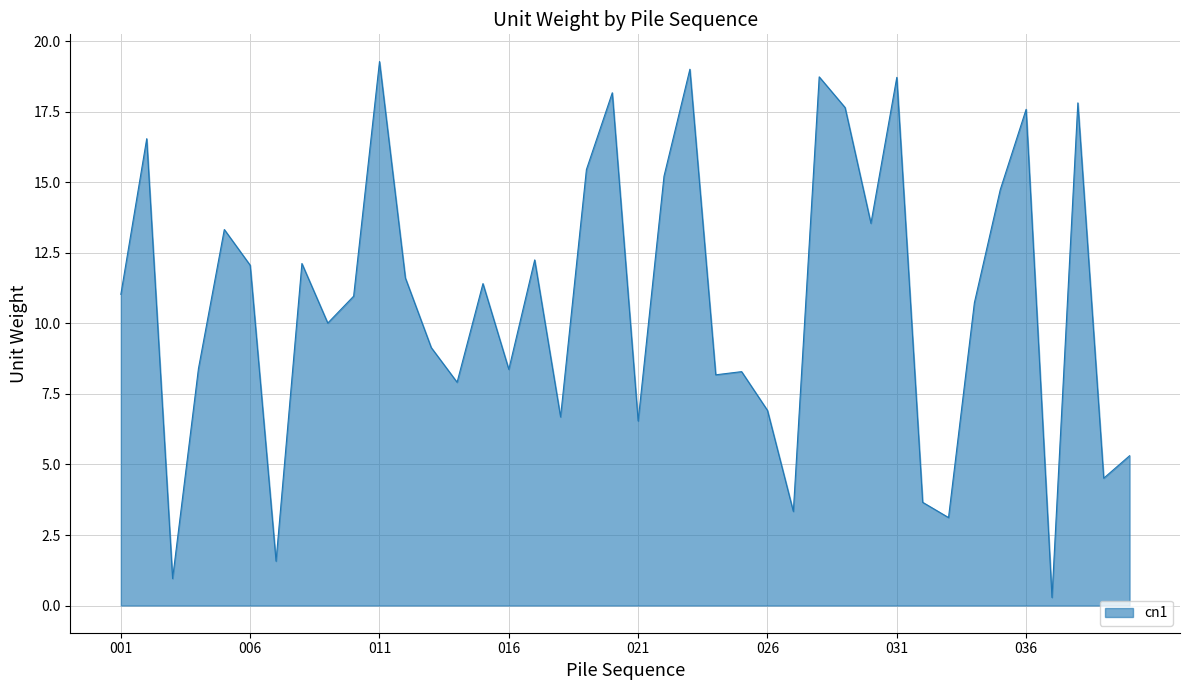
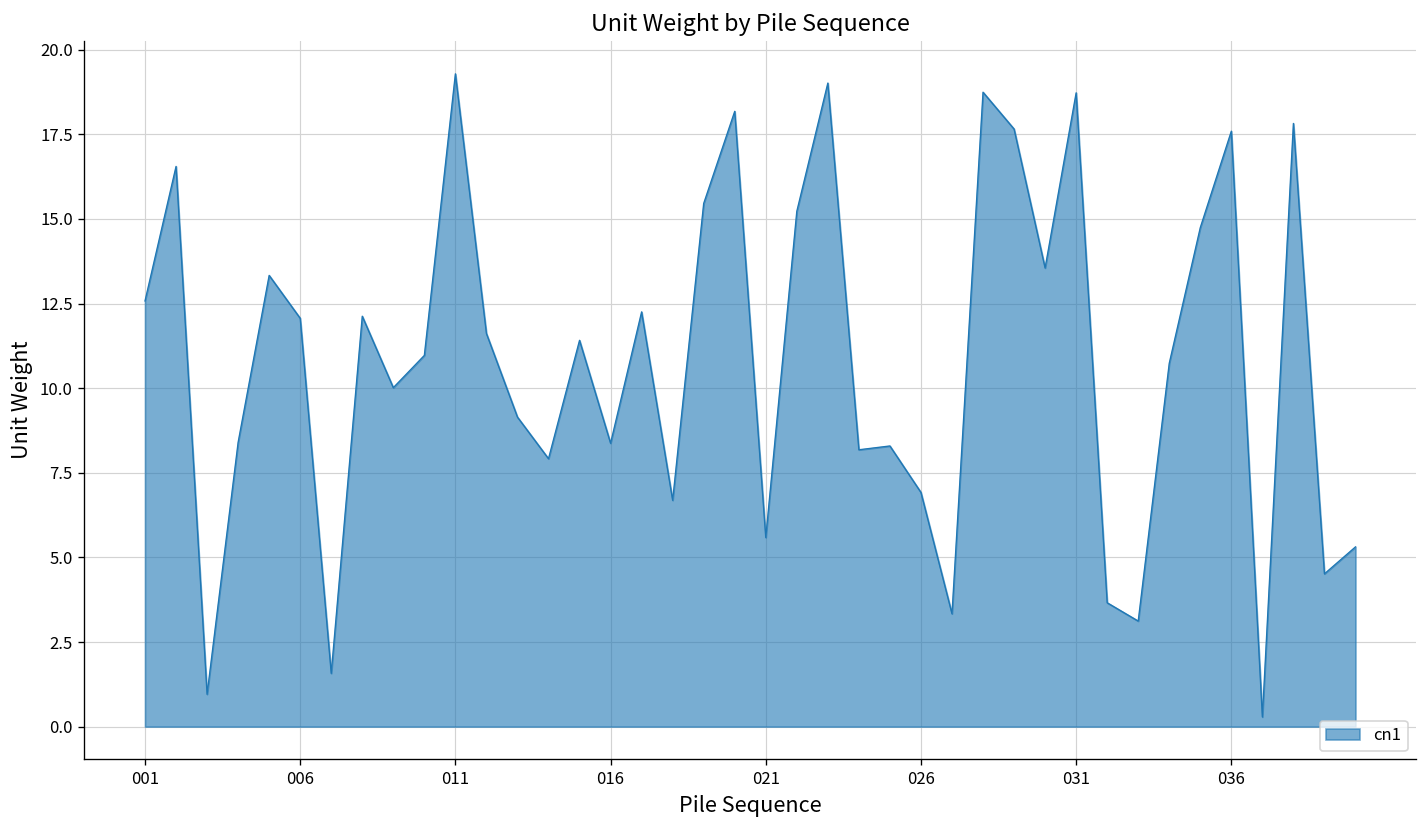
001: 11.0 -> 12.6
021: 6.5 -> 5.6
